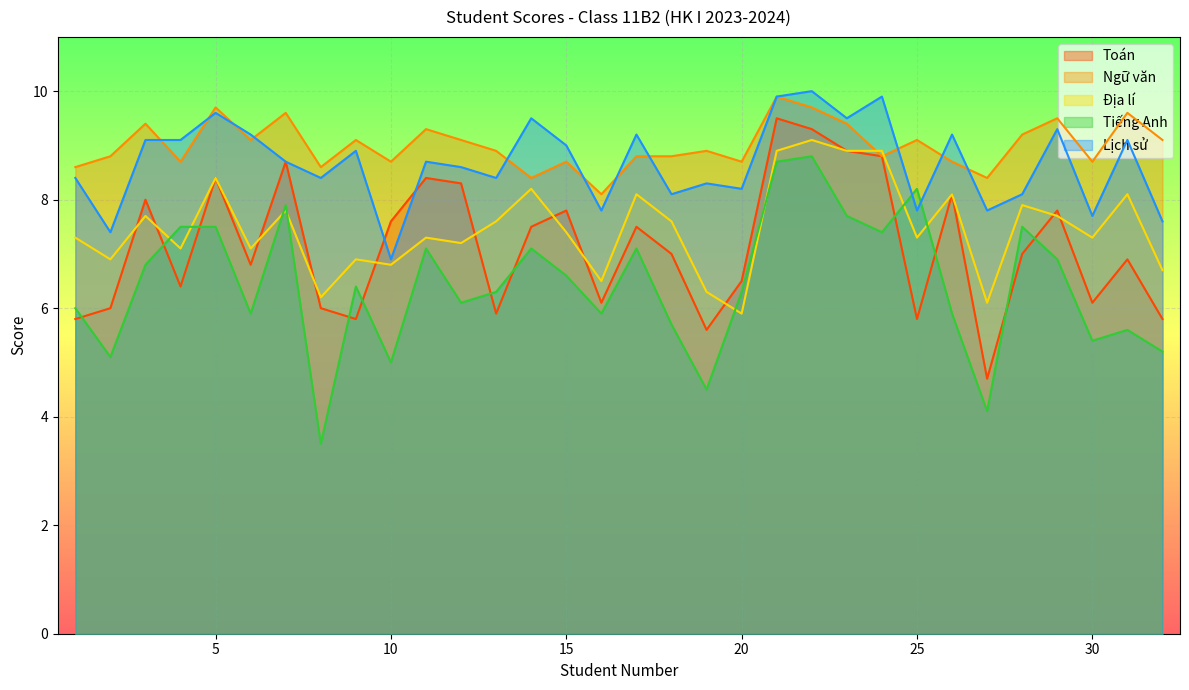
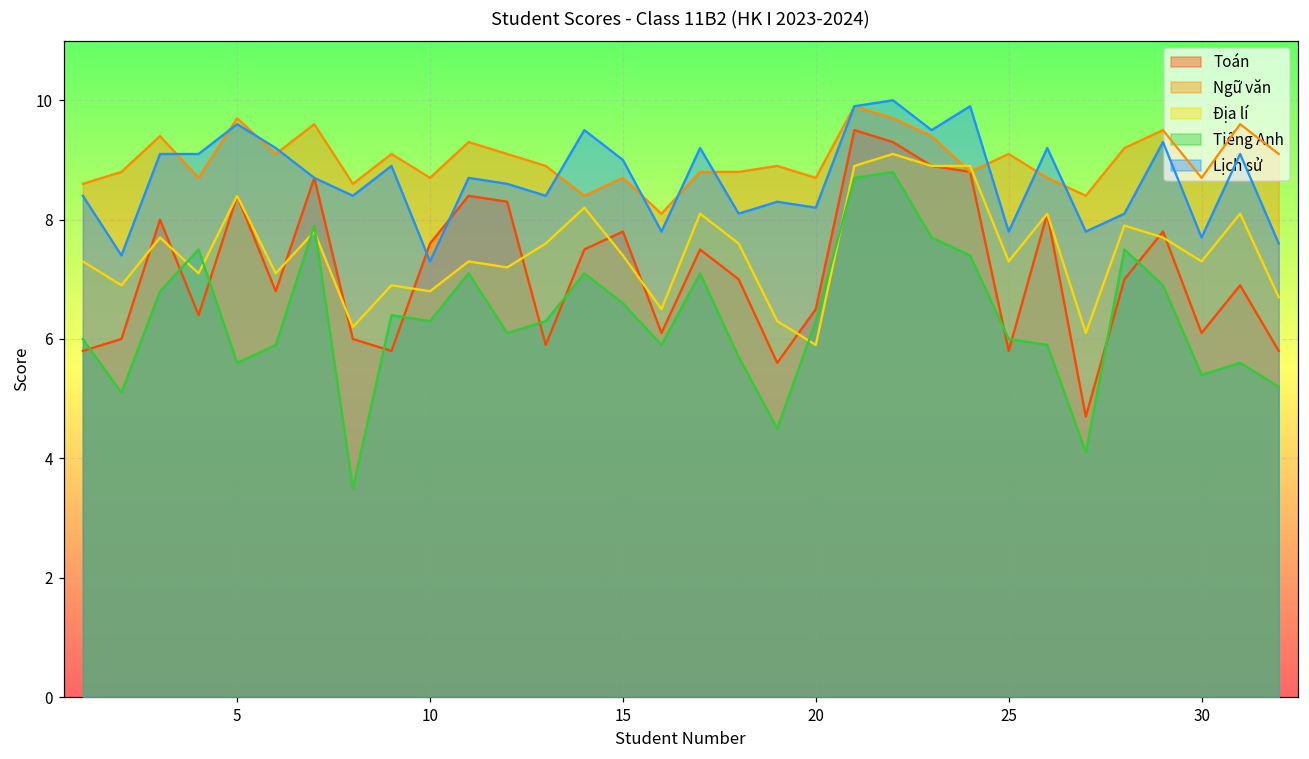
Tiếng Anh, 5: 7.5 -> 5.6
Tiếng Anh, 10: 5.0 -> 6.3
Lịch sử, 10: 6.9 -> 7.3
Tiếng Anh, 25: 8.2 -> 6.0
